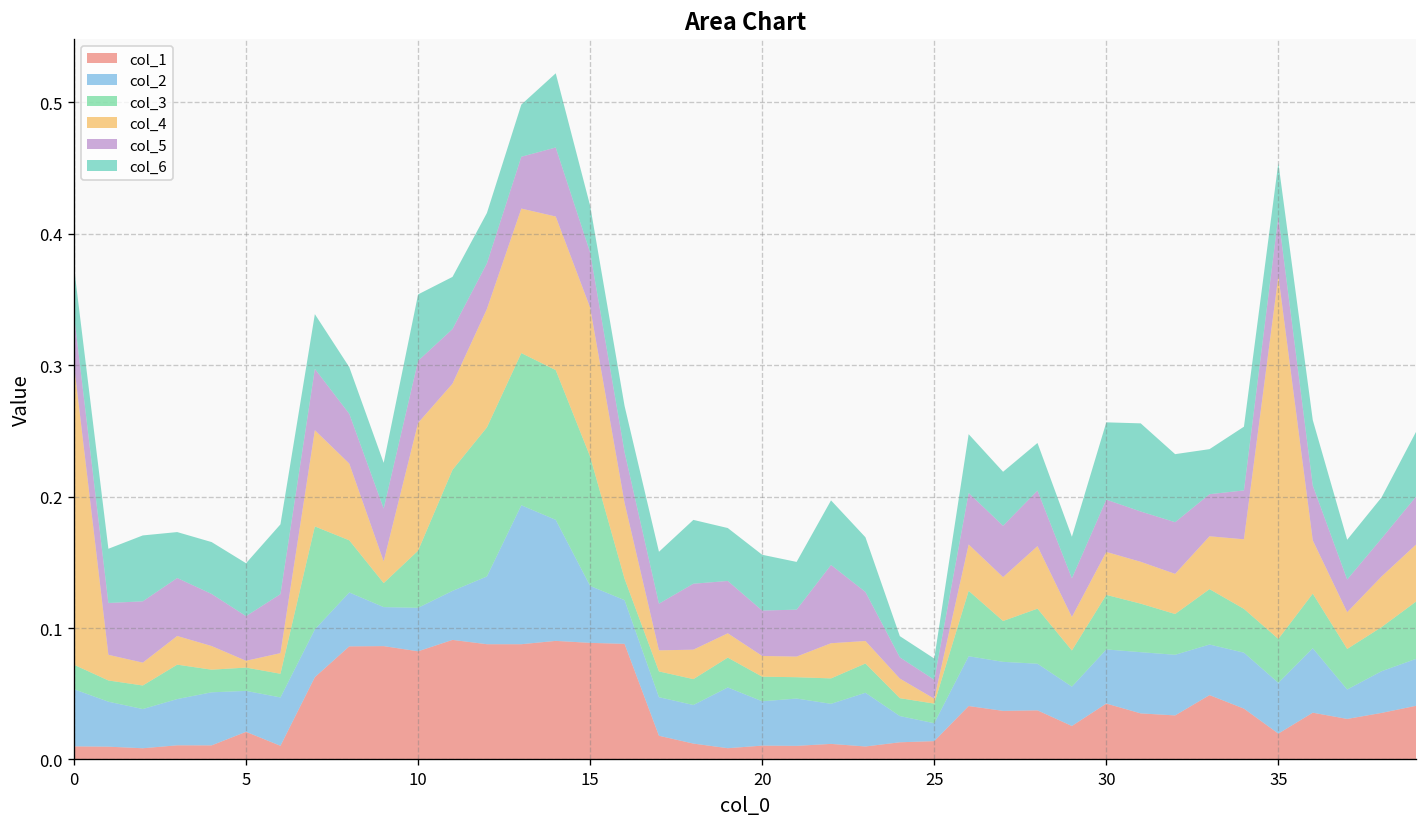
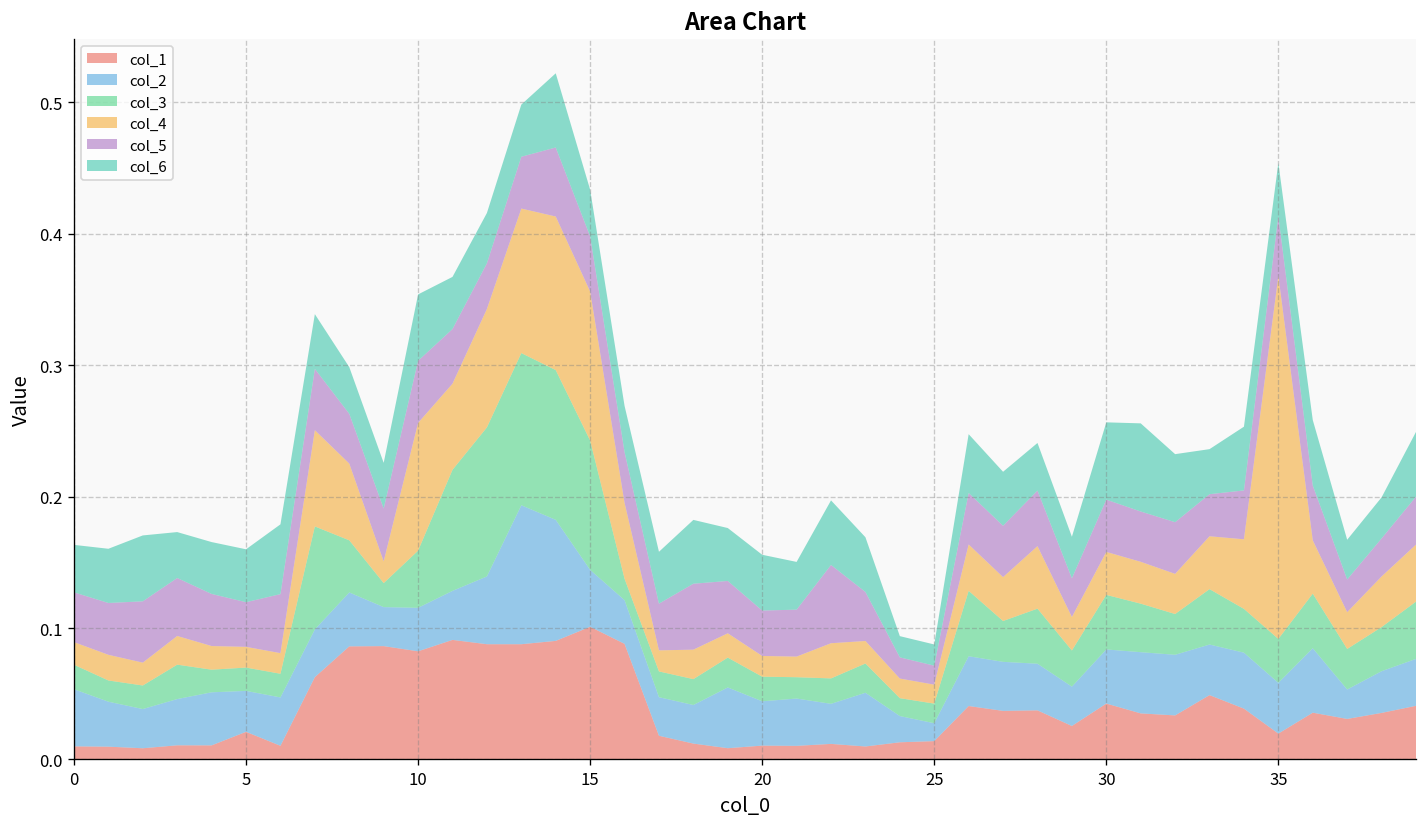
col_4, 0: 0.229 -> 0.017
col_4, 5: 0.005 -> 0.016
col_1, 15: 0.089 -> 0.101
col_4, 25: 0.004 -> 0.014
